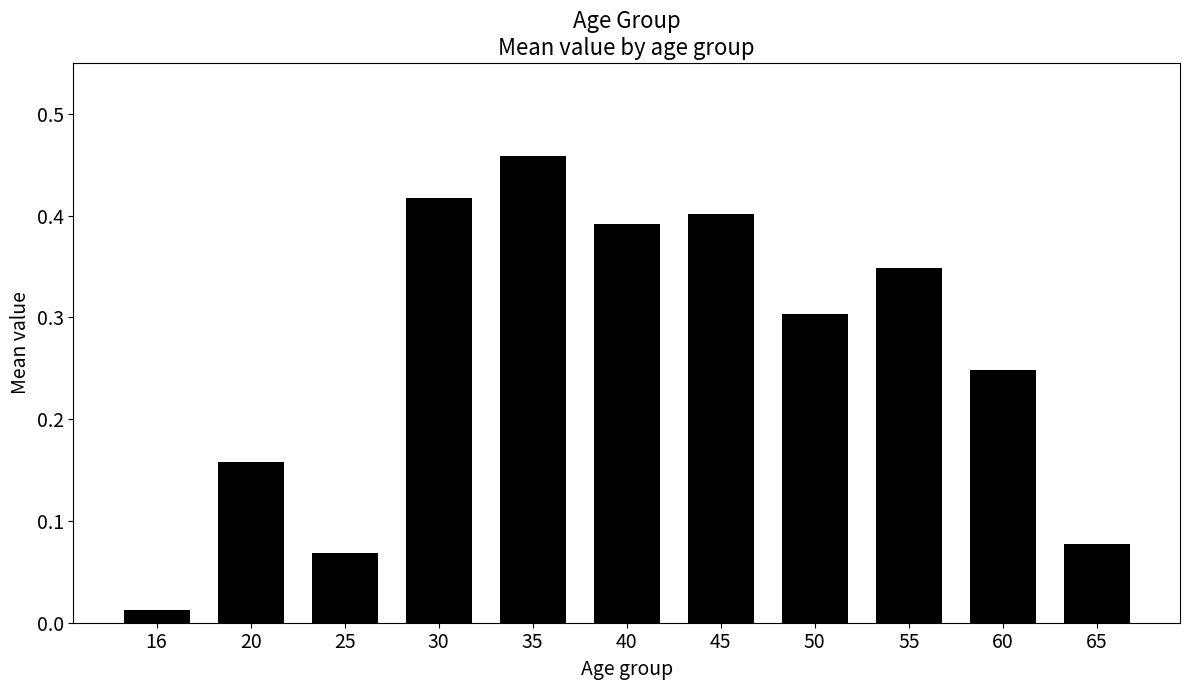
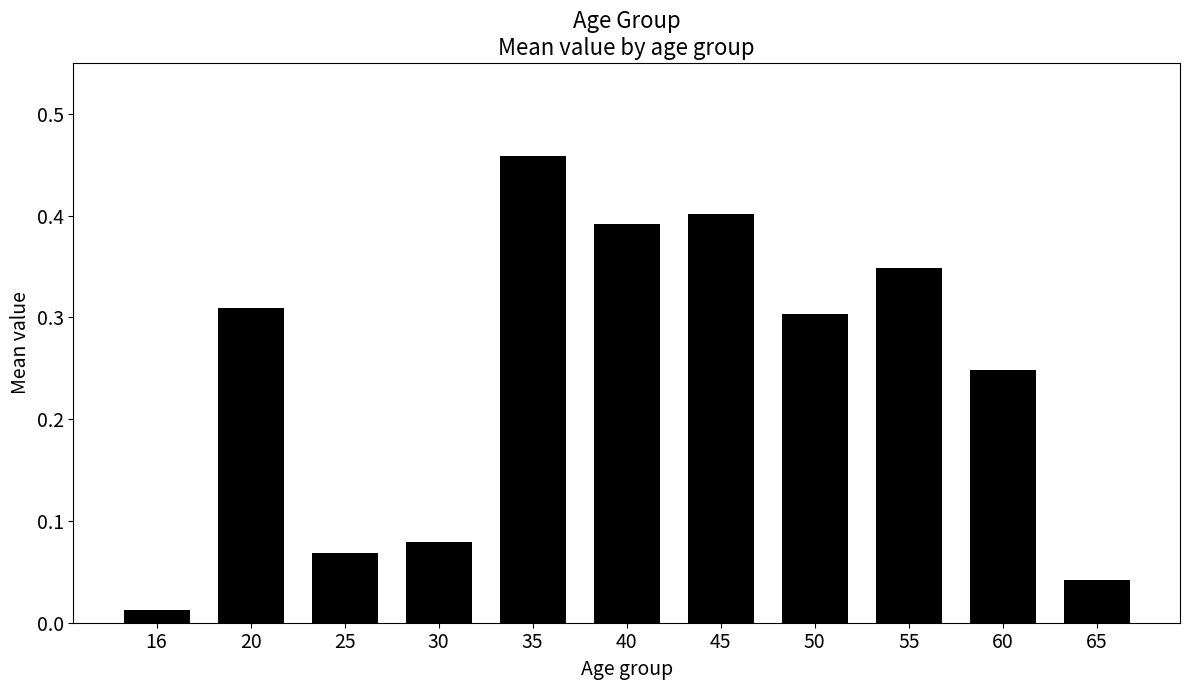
20: 0.158 -> 0.309
30: 0.417 -> 0.080
65: 0.077 -> 0.042
